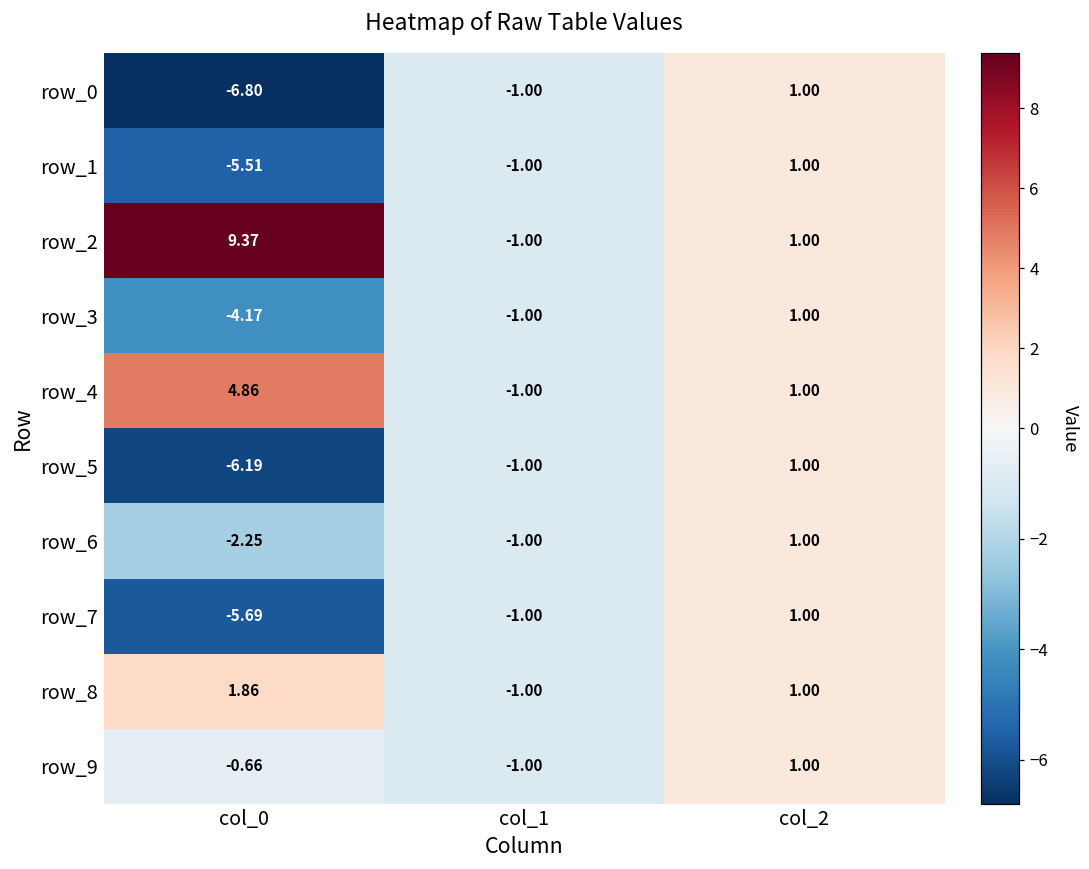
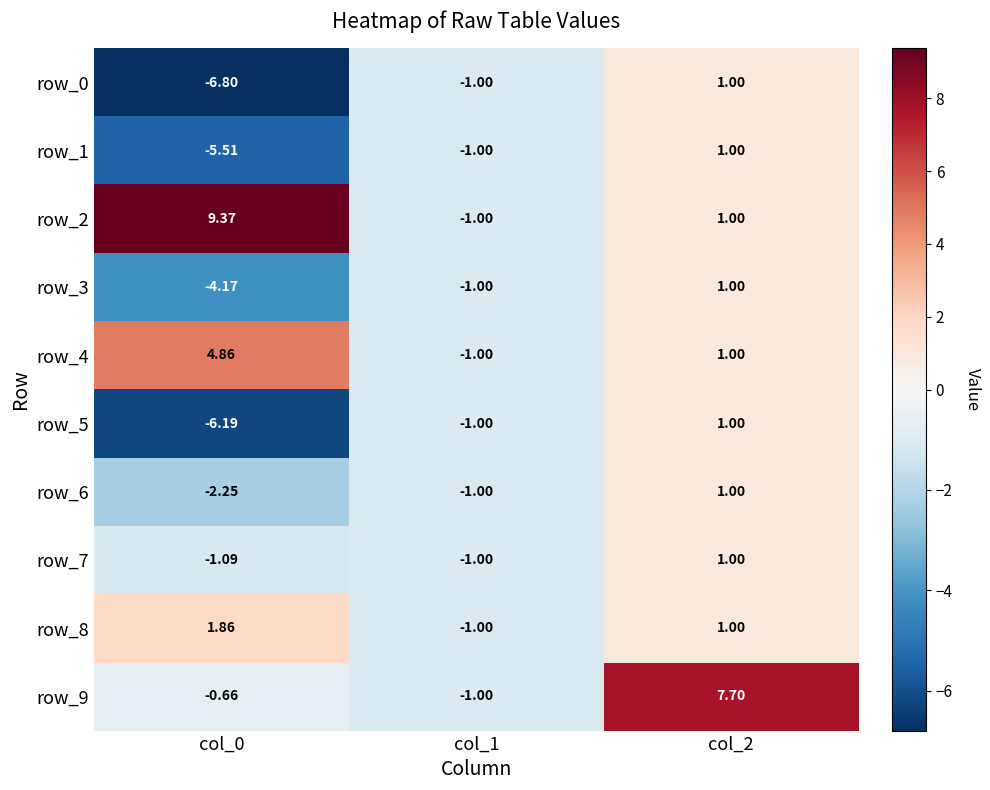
row_7, col_0: -5.69 -> -1.09
row_9, col_2: 1.00 -> 7.70
